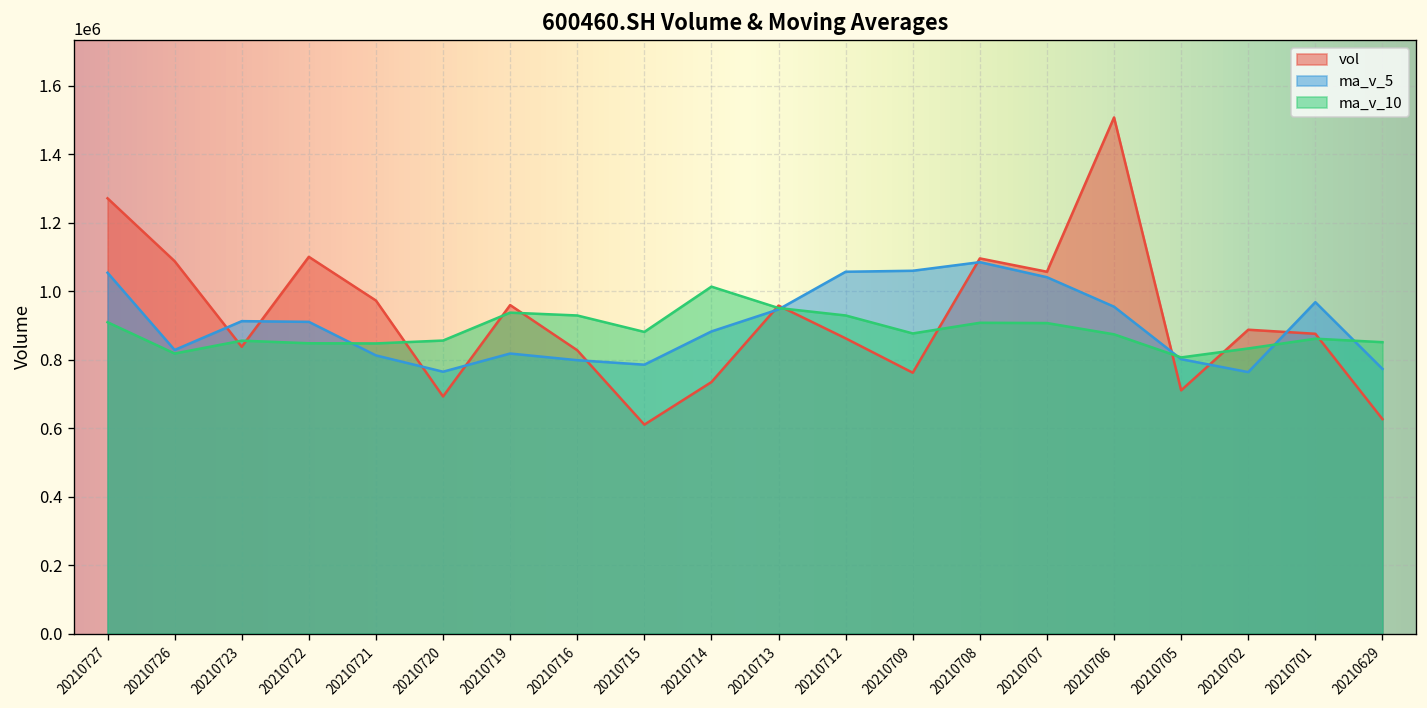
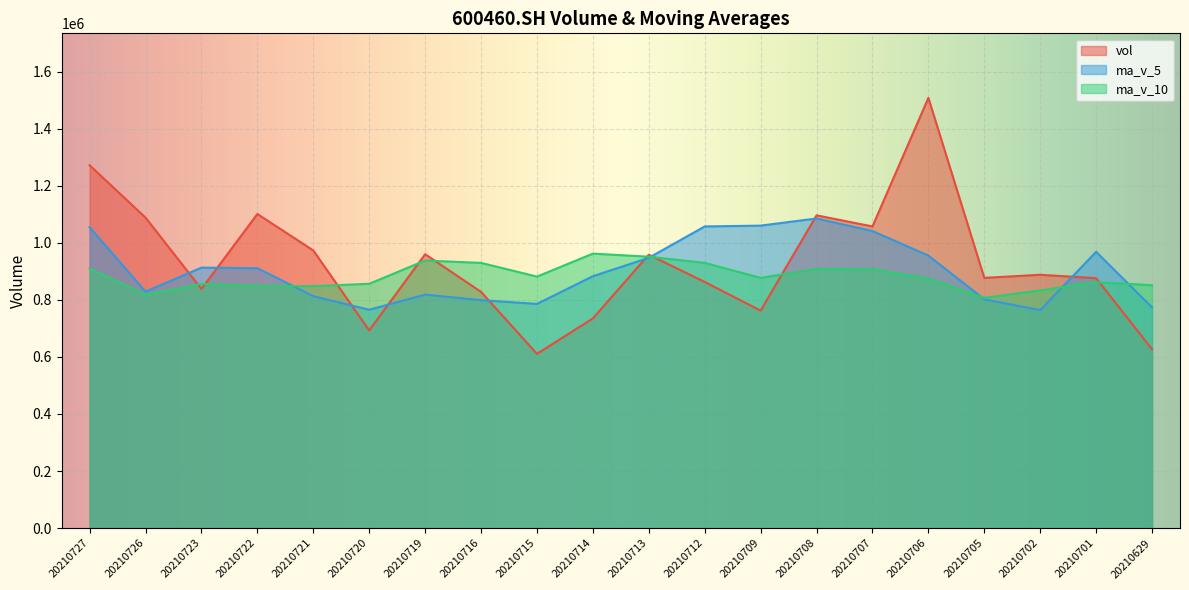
ma_v_10, 20210714: 1010000 -> 960000
vol, 20210705: 710000 -> 880000
